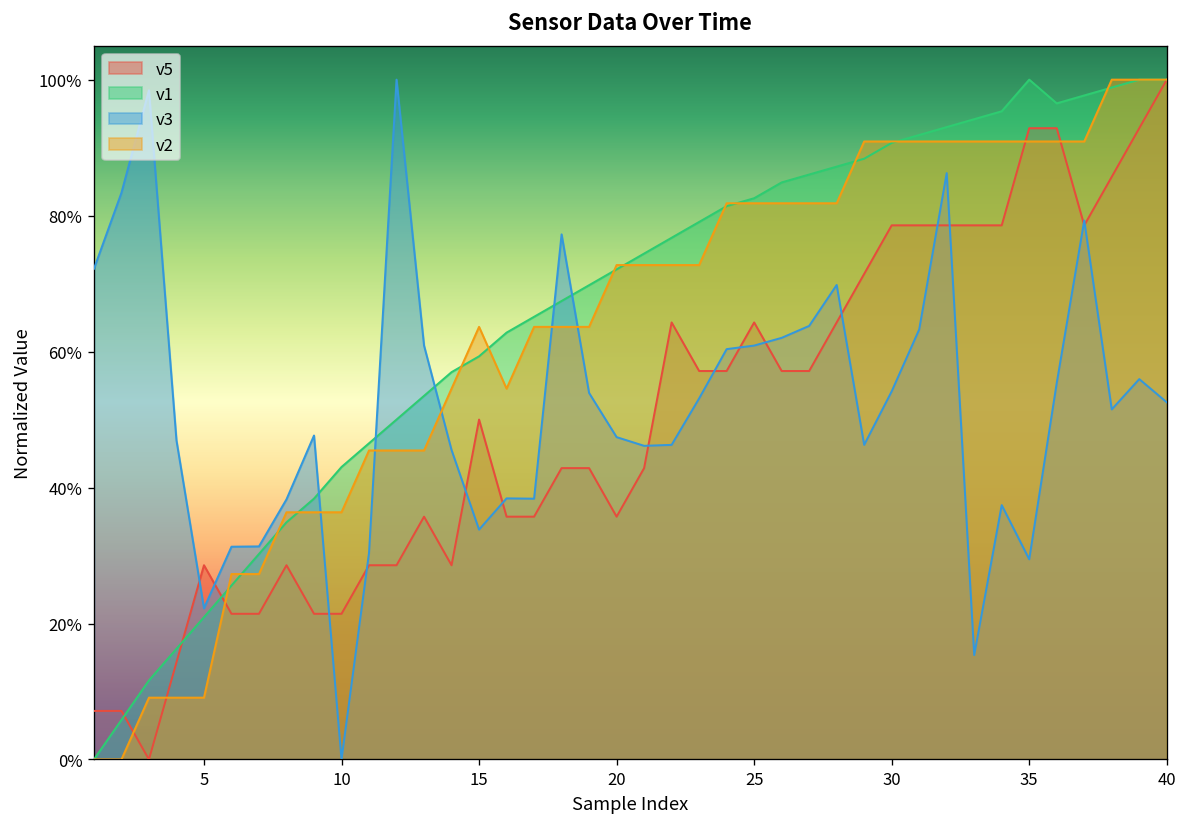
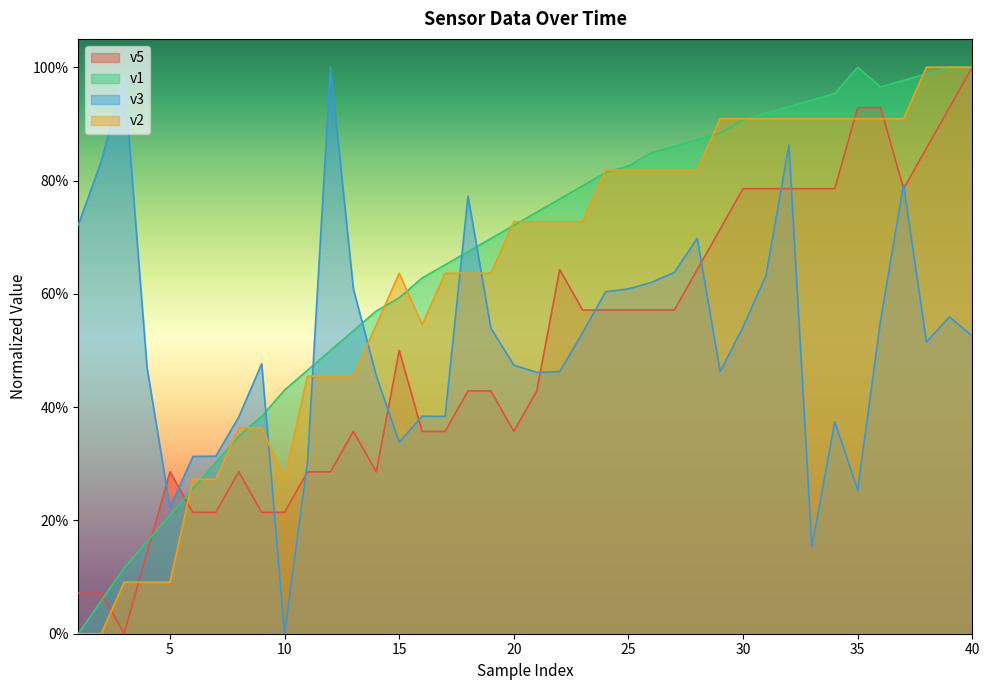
v2, 10: 36% -> 27%
v5, 25: 64% -> 57%
v3, 35: 29% -> 25%
